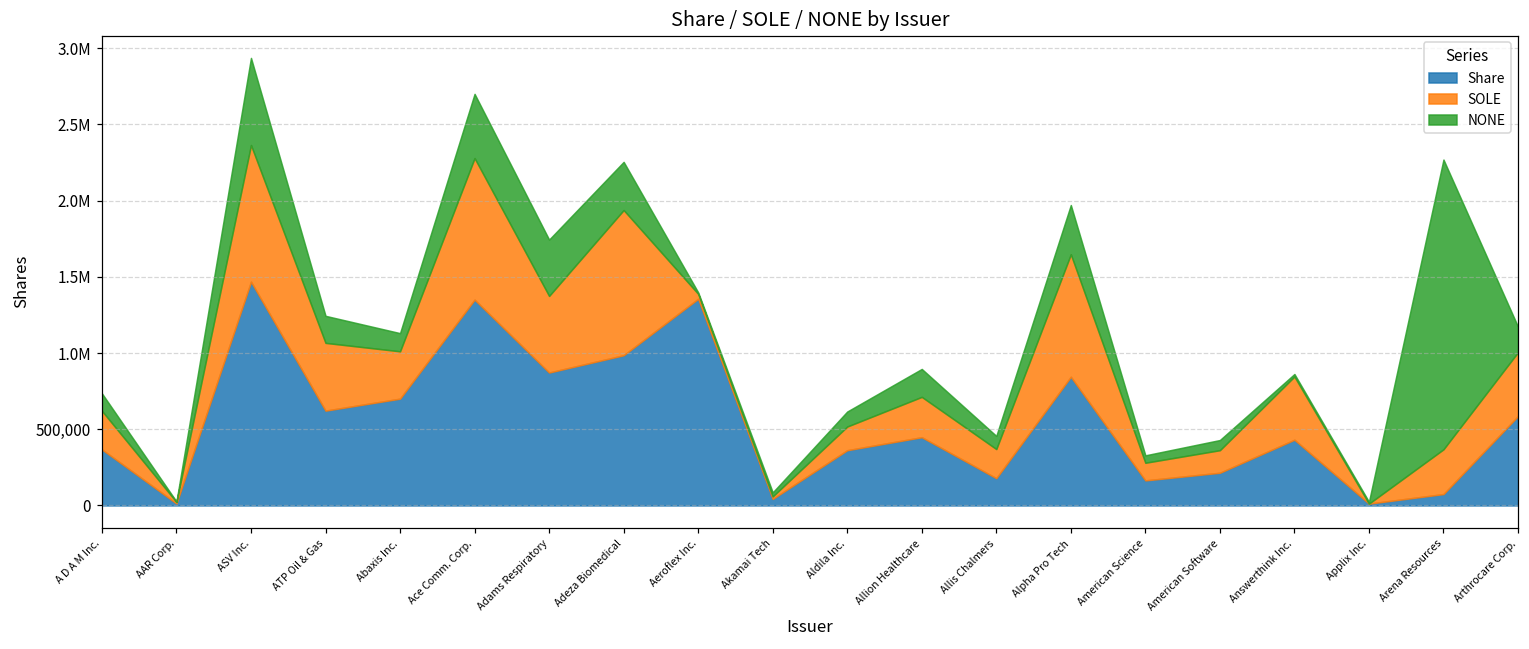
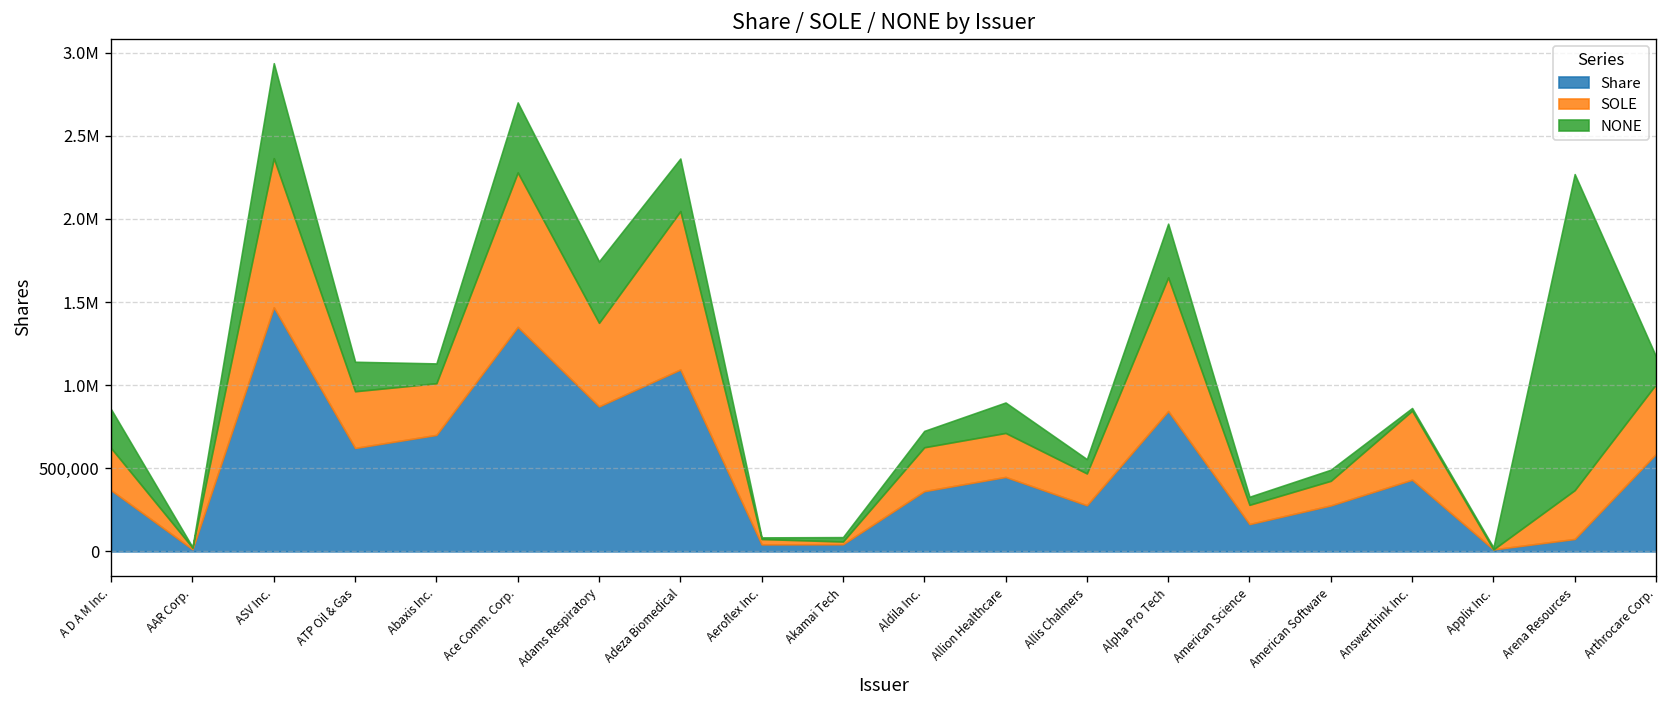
NONE, A D A M Inc.: 110,000 -> 230,000
SOLE, ATP Oil & Gas: 440,000 -> 340,000
Share, Adeza Biomedical: 990,000 -> 1,090,000
Share, Aeroflex Inc.: 1,360,000 -> 40,000
SOLE, Aldila Inc.: 160,000 -> 260,000
Share, Allis Chalmers: 180,000 -> 280,000
Share, American Software: 210,000 -> 280,000
